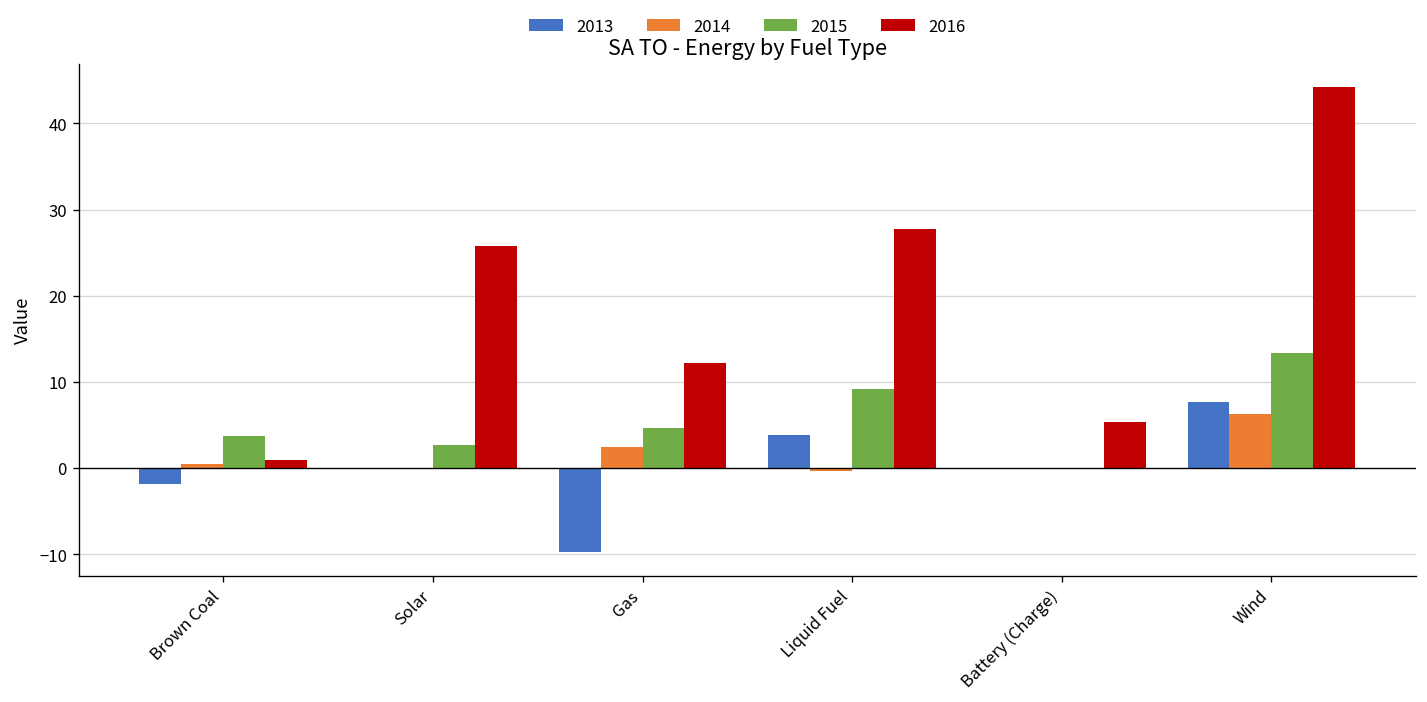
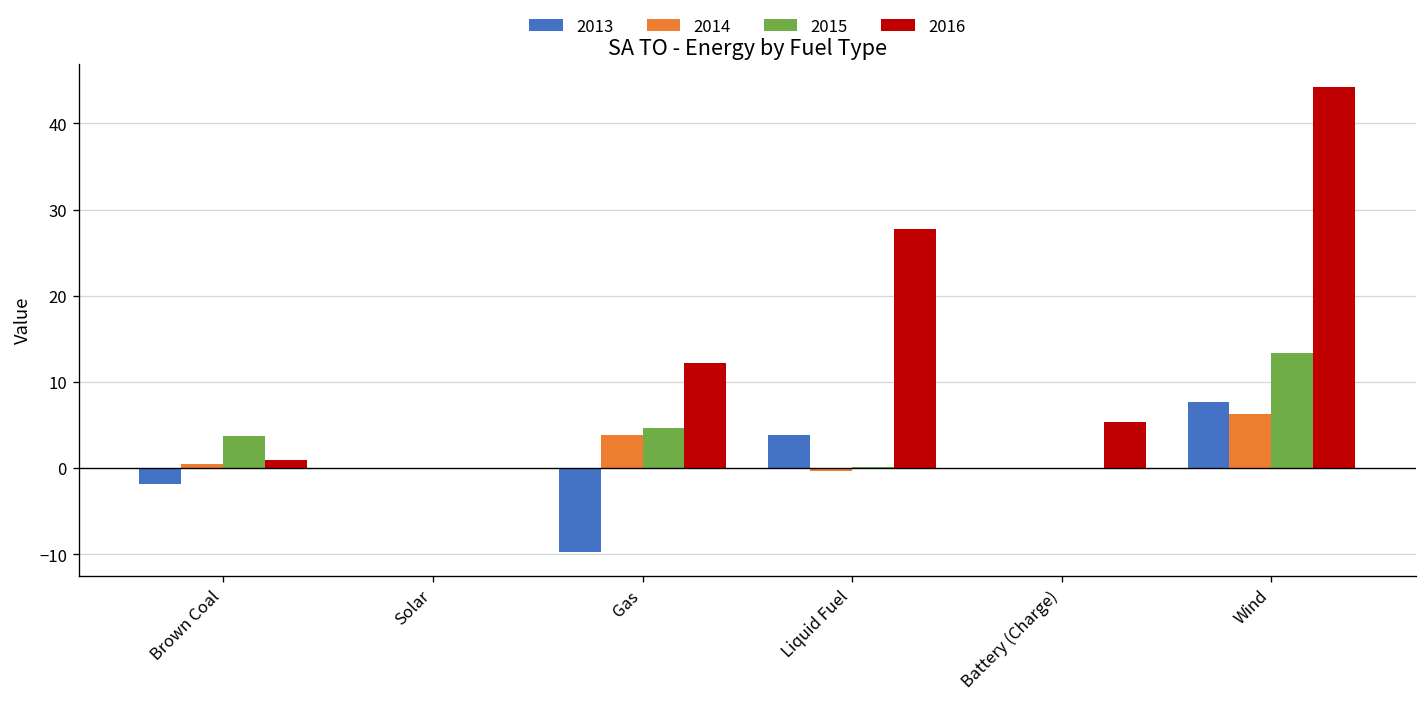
2015, Solar: 3 -> 0
2016, Solar: 26 -> 0
2014, Gas: 2 -> 4
2015, Liquid Fuel: 9 -> 0
